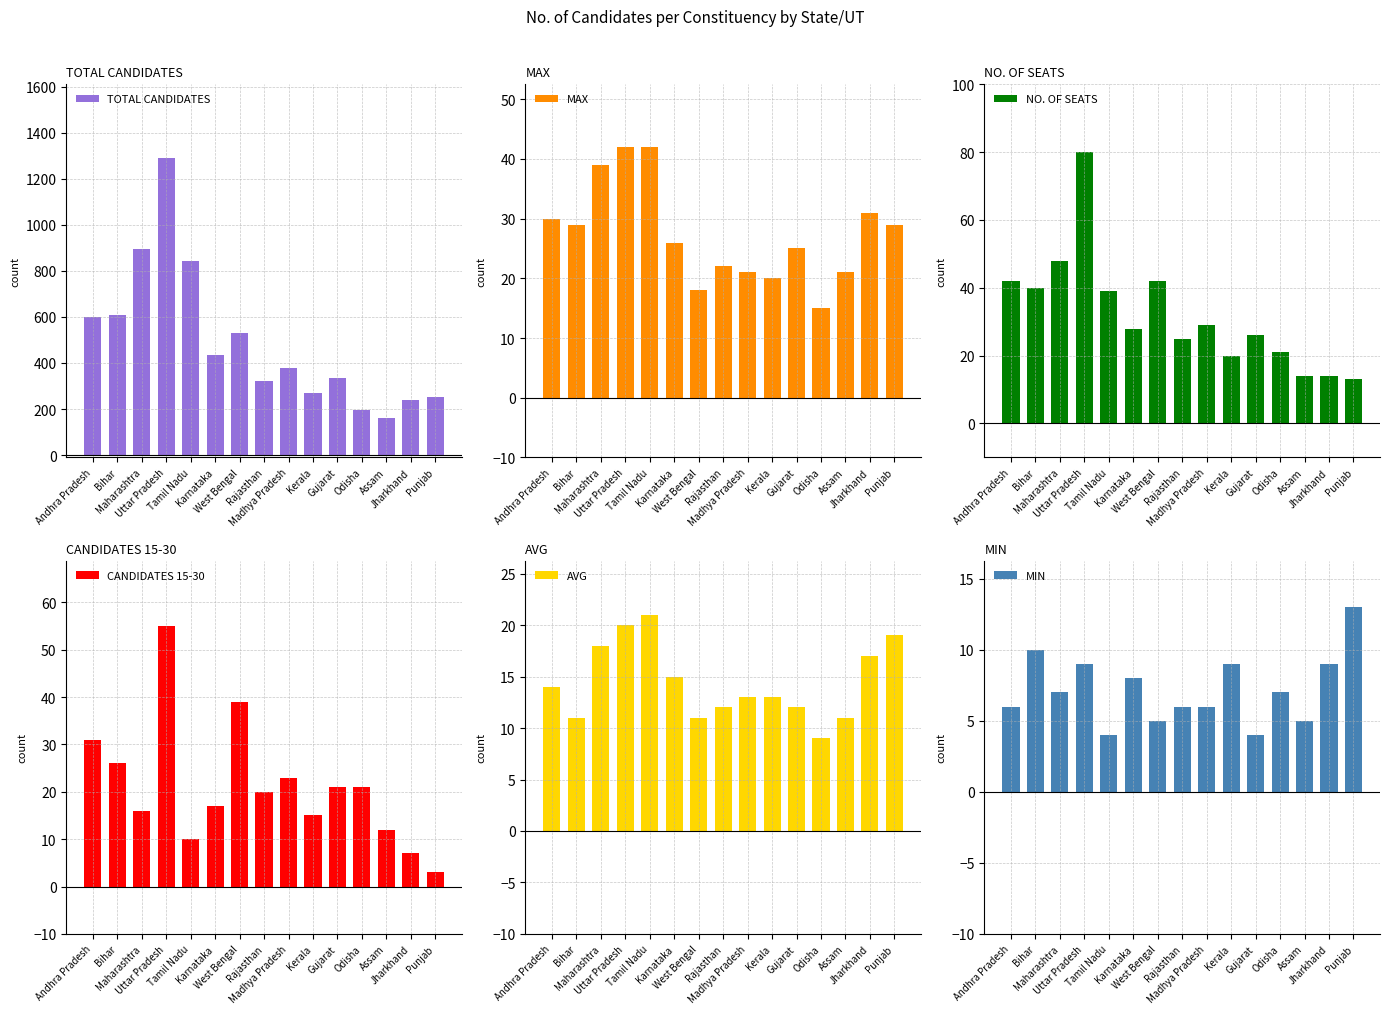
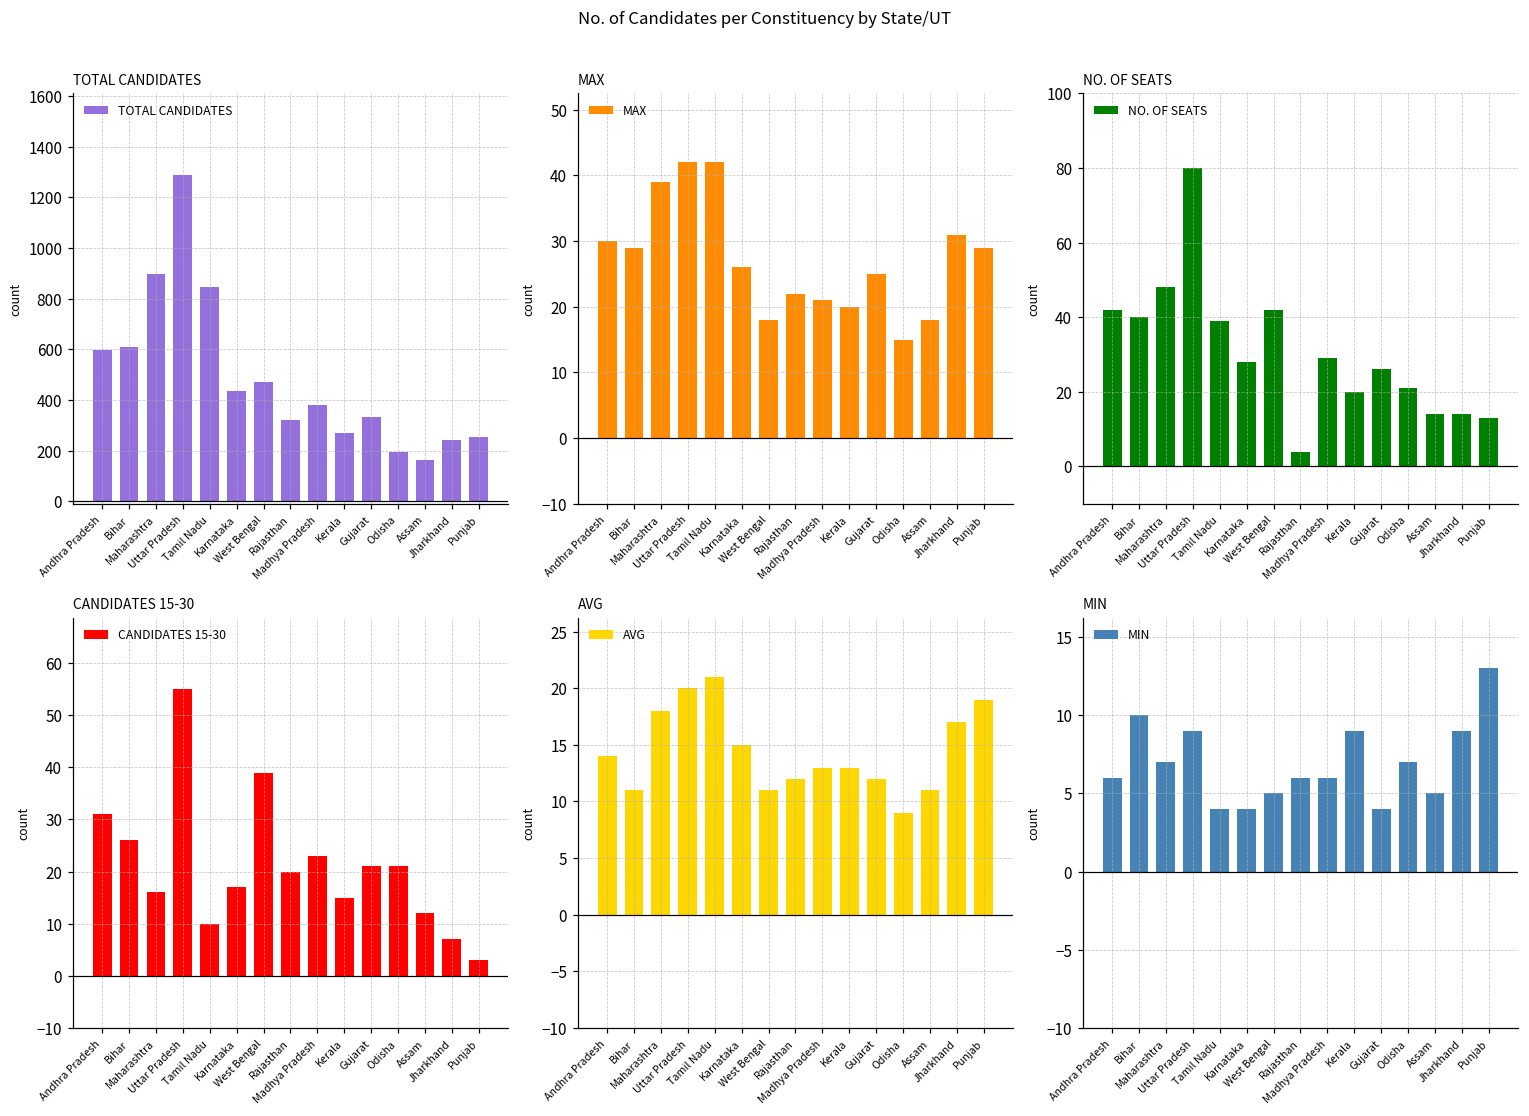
TOTAL CANDIDATES, West Bengal: 530 -> 470
MAX, Assam: 21 -> 18
NO. OF SEATS, Rajasthan: 25 -> 4
MIN, Karnataka: 8 -> 4
